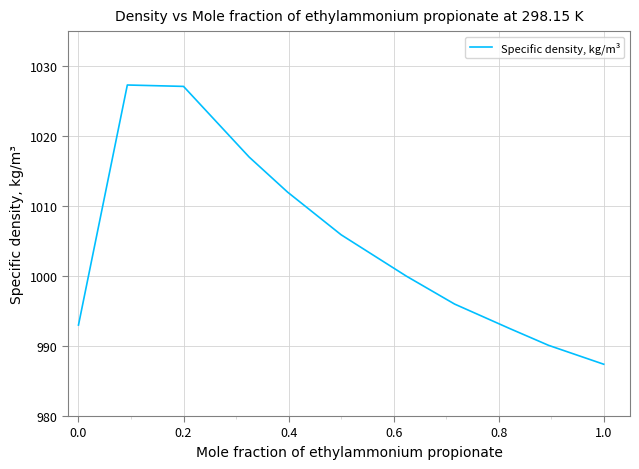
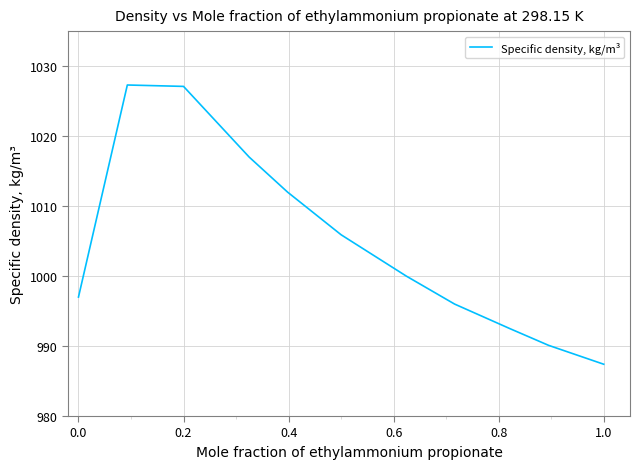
0.0: 993 -> 997
